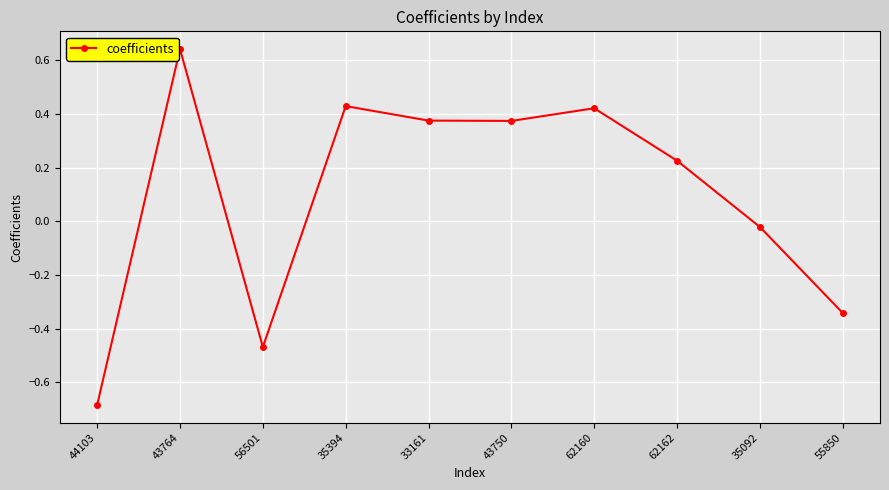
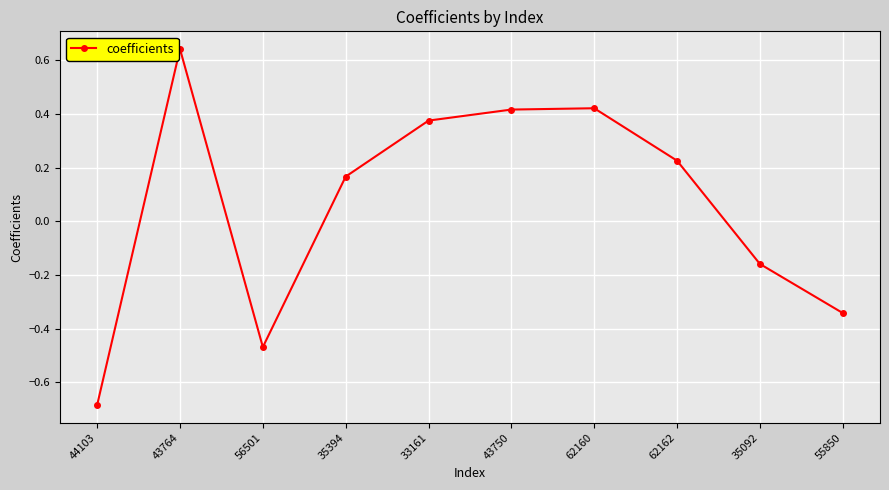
35394: 0.43 -> 0.17
43750: 0.37 -> 0.42
35092: -0.02 -> -0.16
